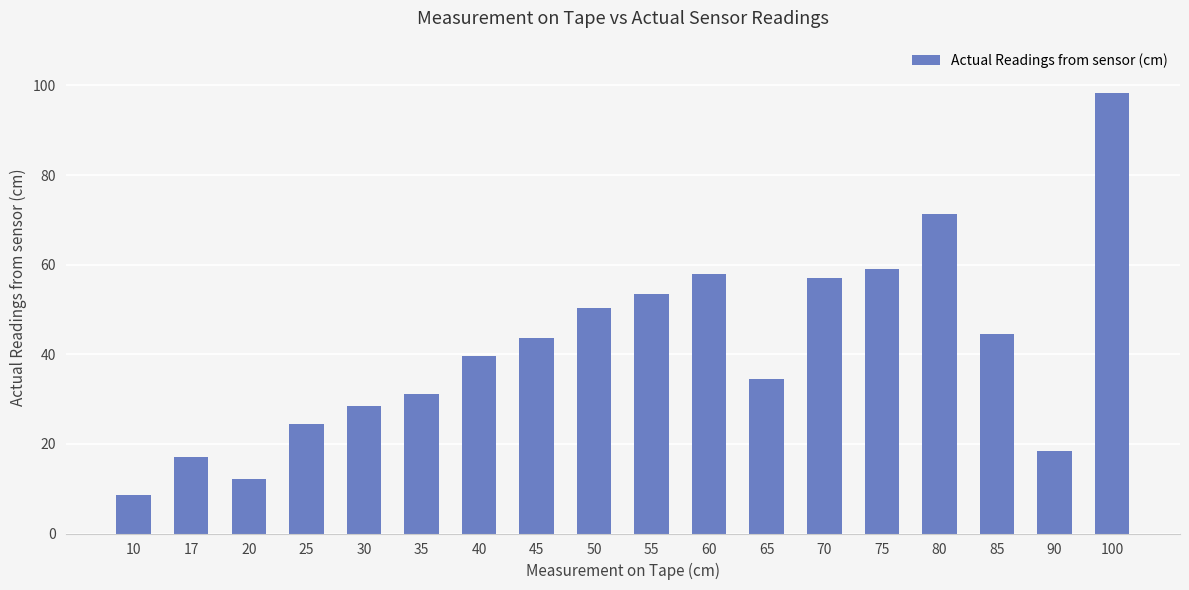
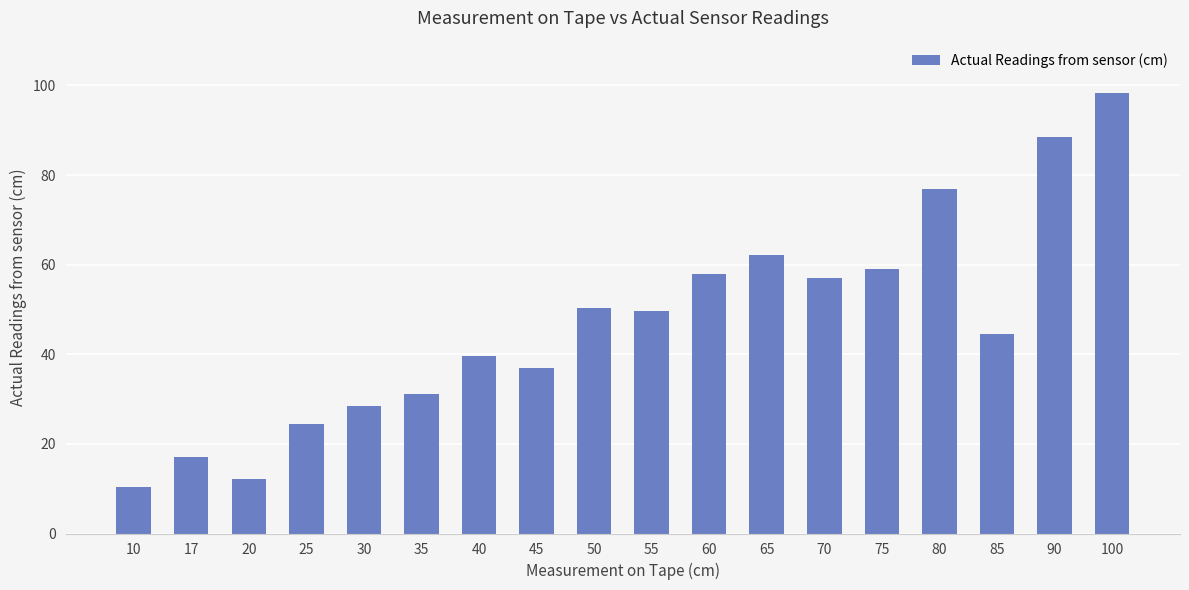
10: 9 -> 10
45: 44 -> 37
55: 53 -> 50
65: 34 -> 62
80: 71 -> 77
90: 19 -> 88
